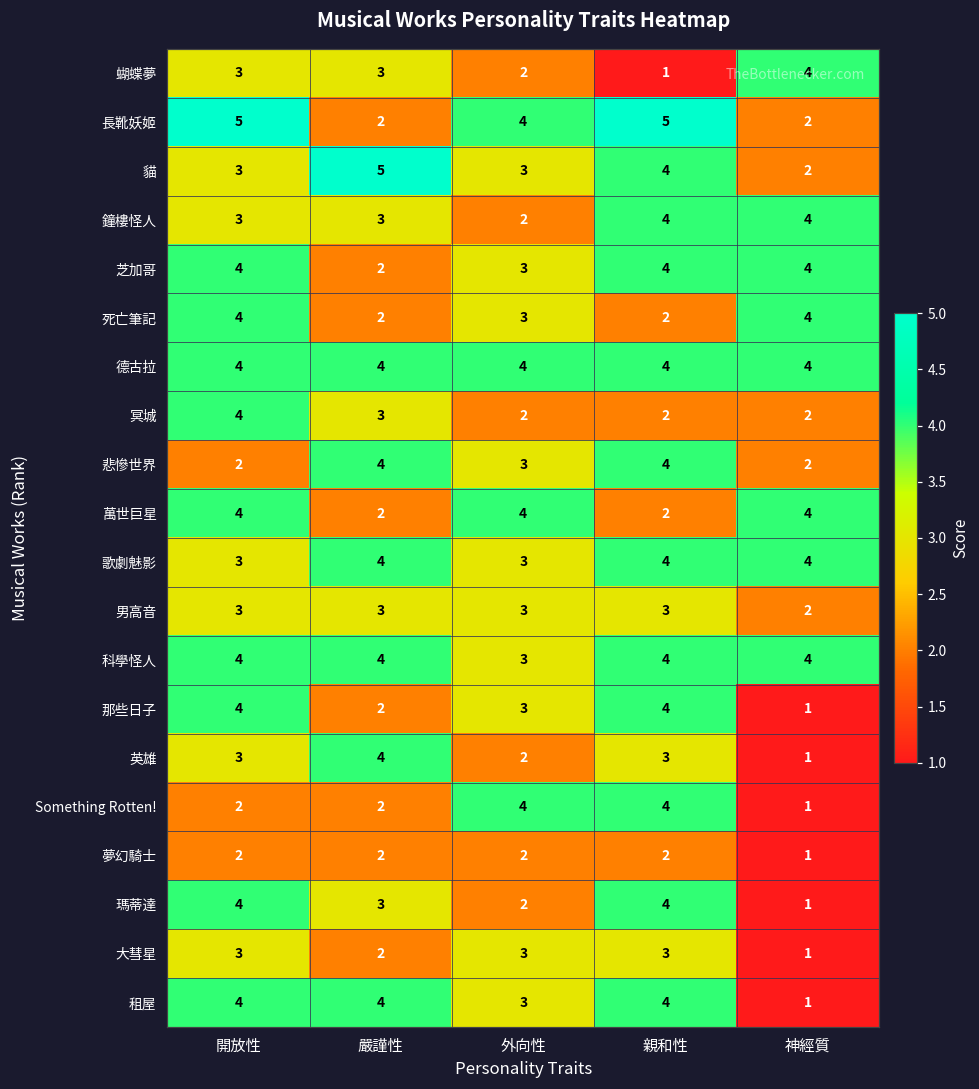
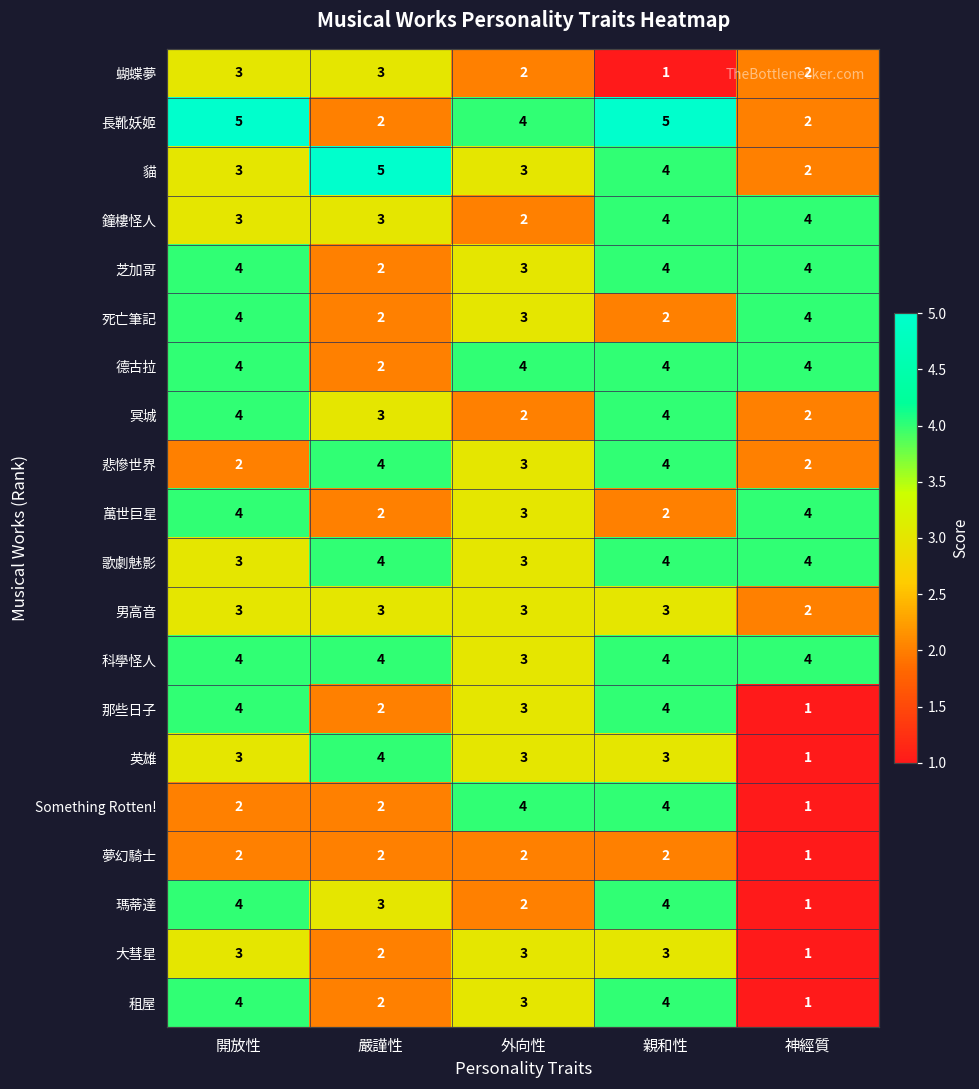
蝴蝶夢, 神經質: 4 -> 2
德古拉, 嚴謹性: 4 -> 2
冥城, 親和性: 2 -> 4
萬世巨星, 外向性: 4 -> 3
英雄, 外向性: 2 -> 3
租屋, 嚴謹性: 4 -> 2
